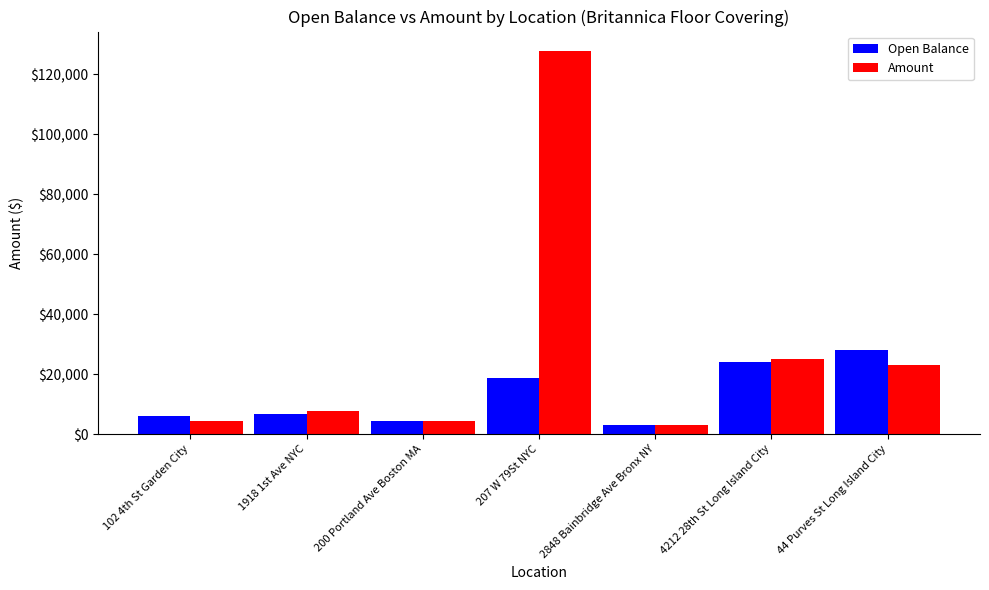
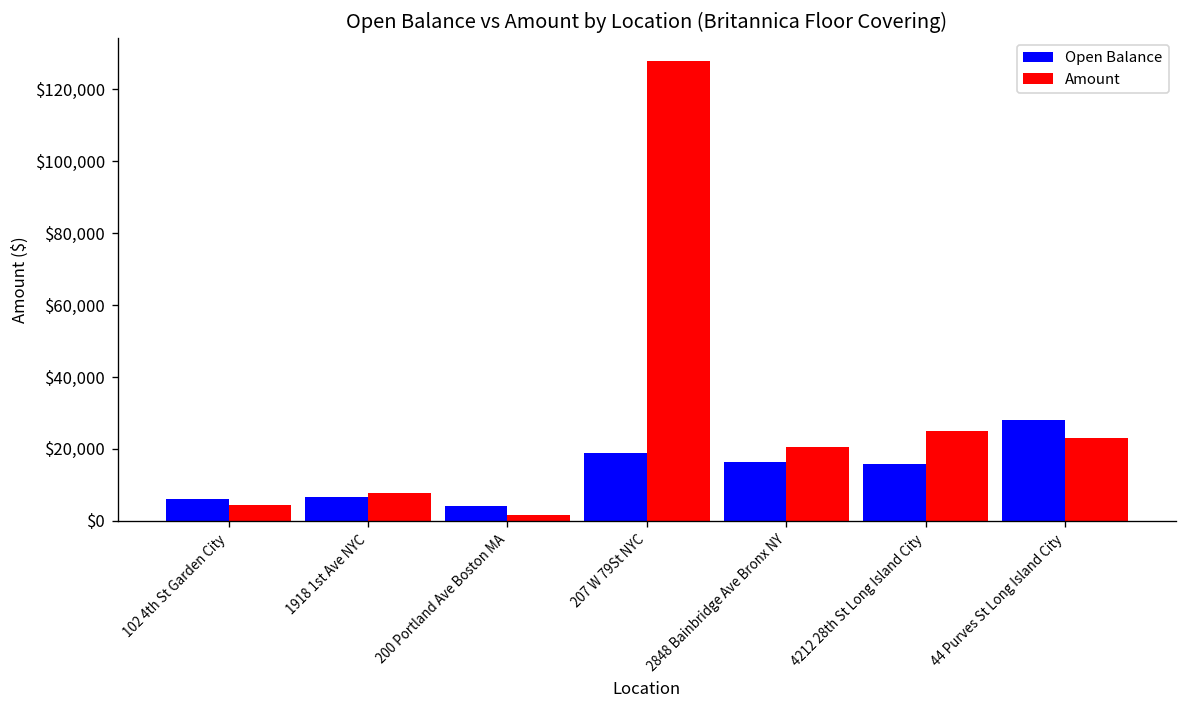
Amount, 200 Portland Ave Boston MA: $4,000 -> $2,000
Open Balance, 2848 Bainbridge Ave Bronx NY: $3,000 -> $16,000
Amount, 2848 Bainbridge Ave Bronx NY: $3,000 -> $21,000
Open Balance, 4212 28th St Long Island City: $24,000 -> $16,000
